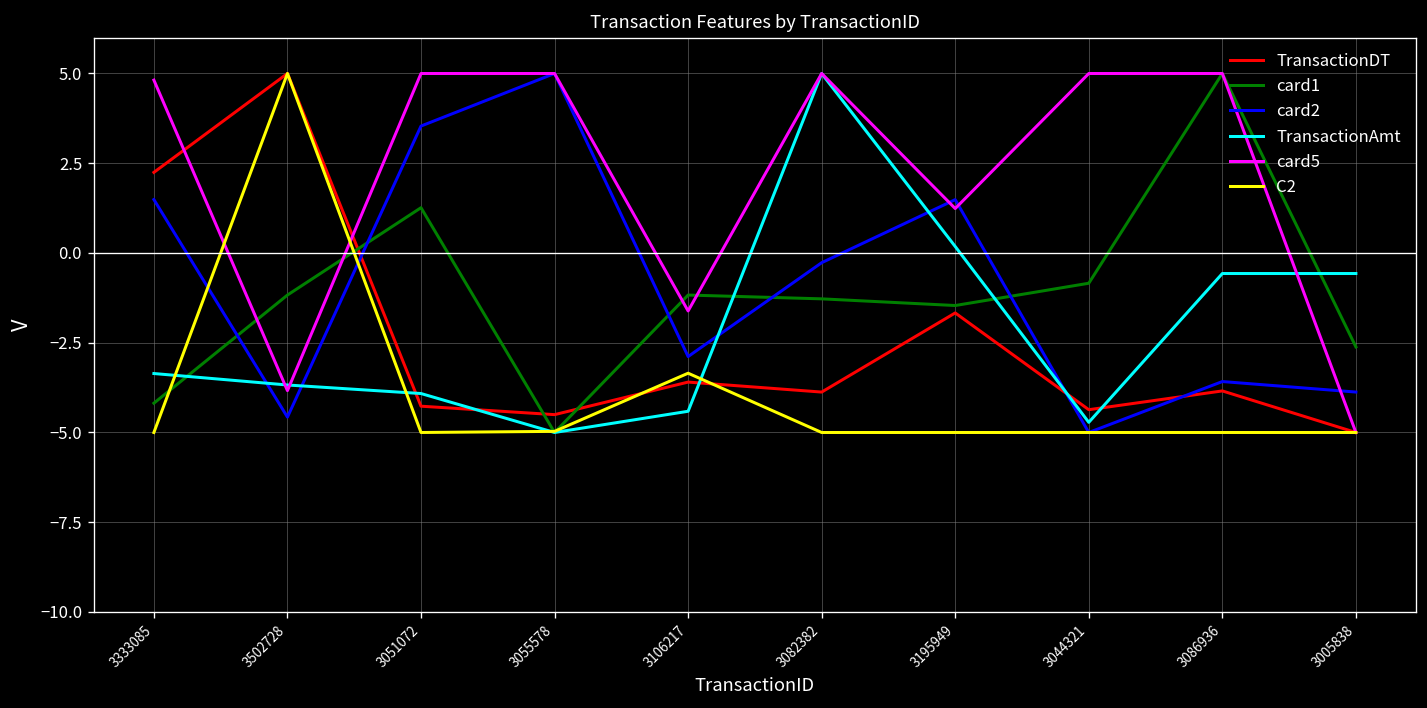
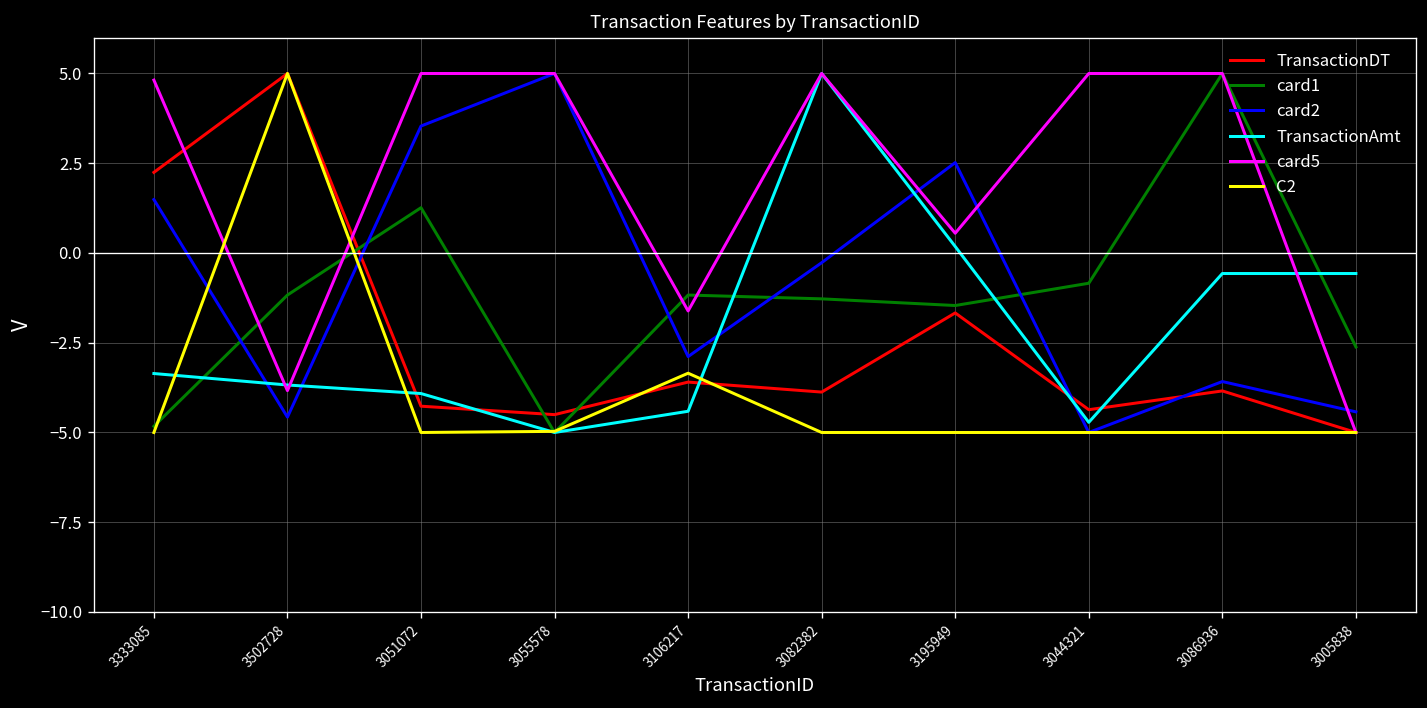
card1, 3333085: -4.2 -> -4.8
card2, 3195949: 1.5 -> 2.5
card5, 3195949: 1.2 -> 0.6
card2, 3005838: -3.9 -> -4.4
